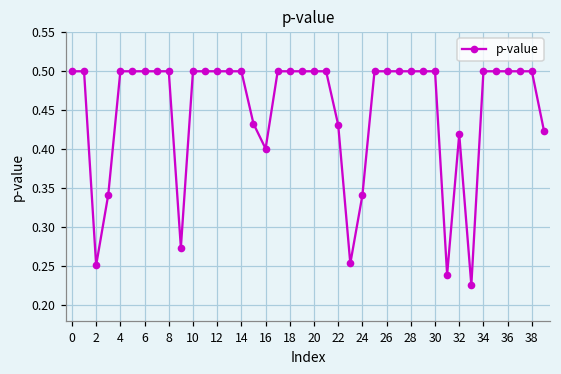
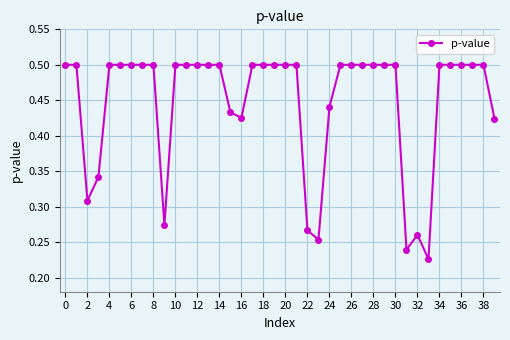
2: 0.25 -> 0.31
16: 0.40 -> 0.43
22: 0.43 -> 0.27
24: 0.34 -> 0.44
32: 0.42 -> 0.26
